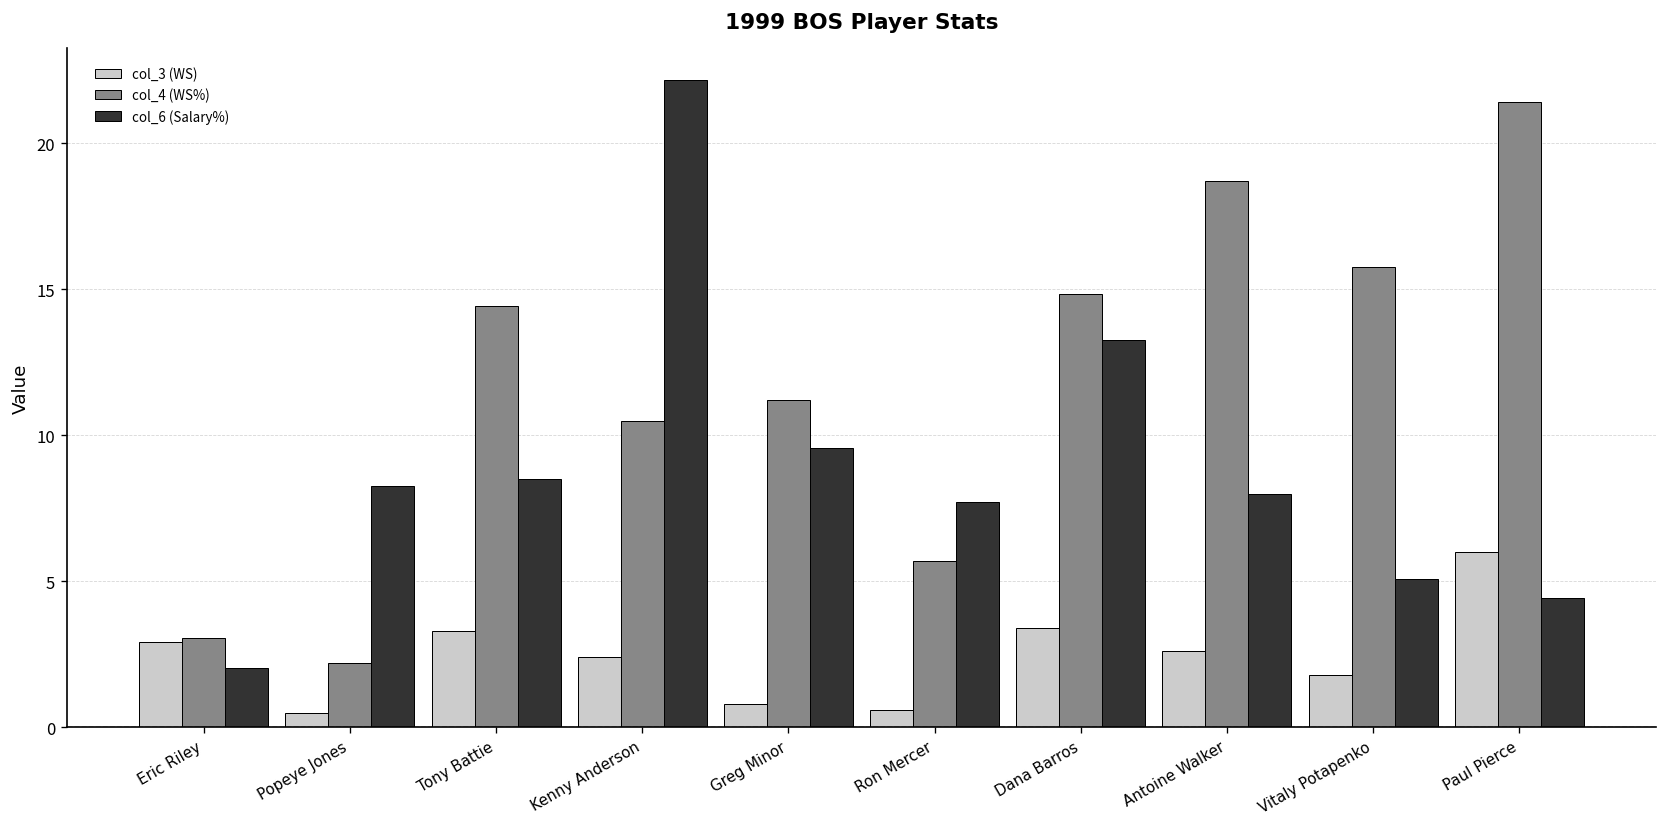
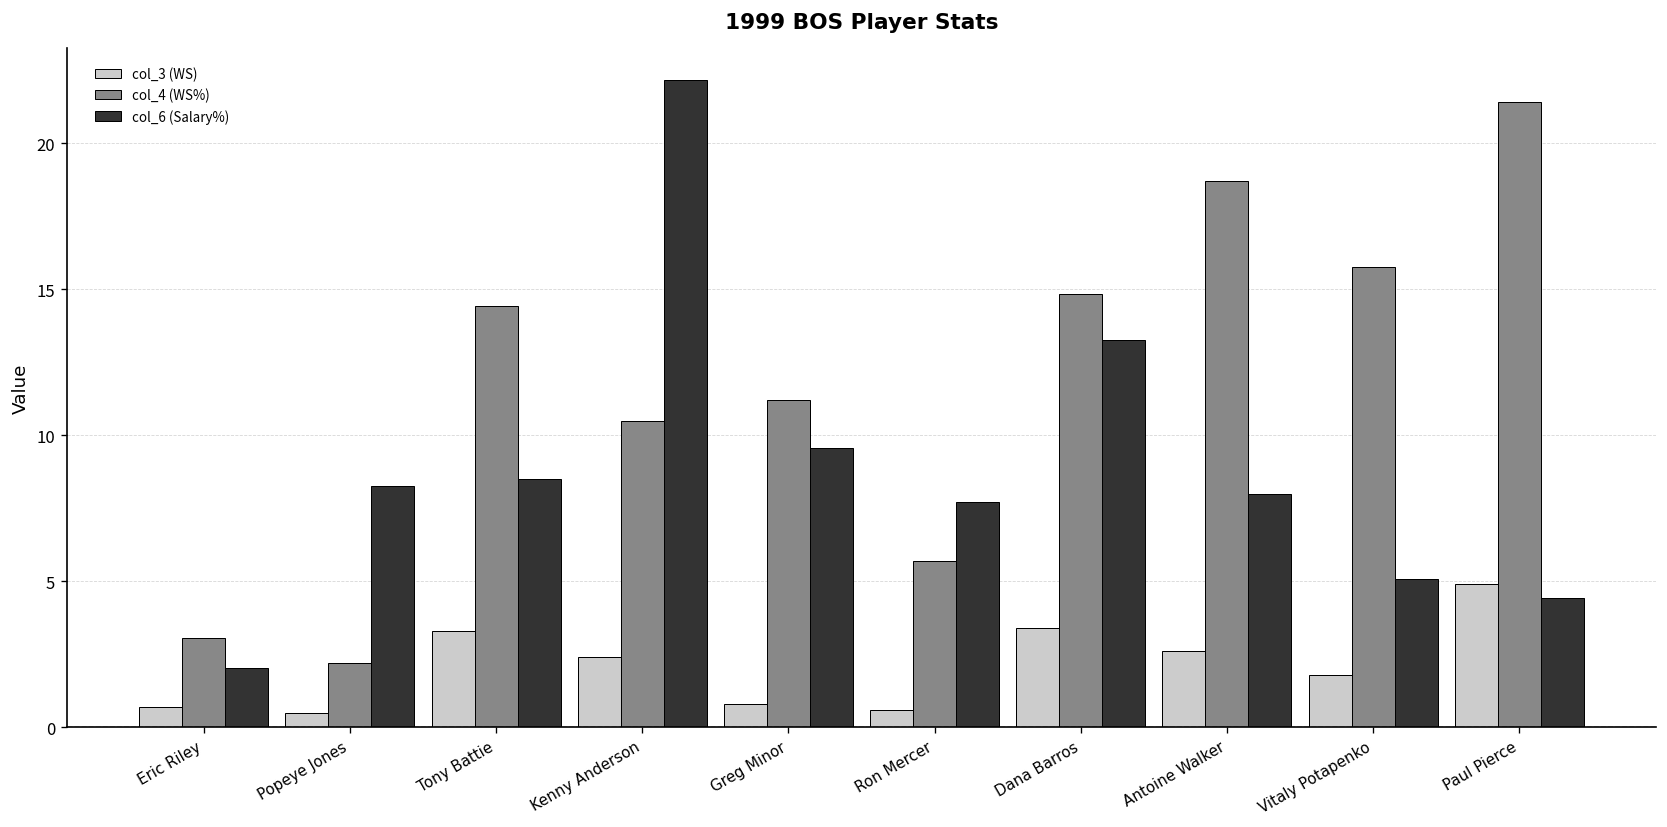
col_3 (WS), Eric Riley: 2.9 -> 0.7
col_3 (WS), Paul Pierce: 6.0 -> 4.9
